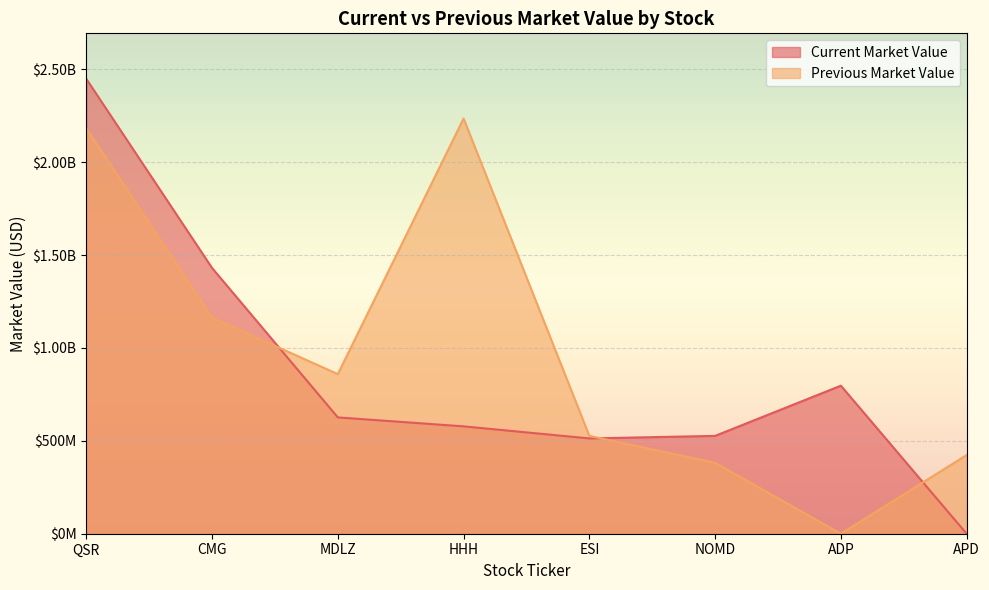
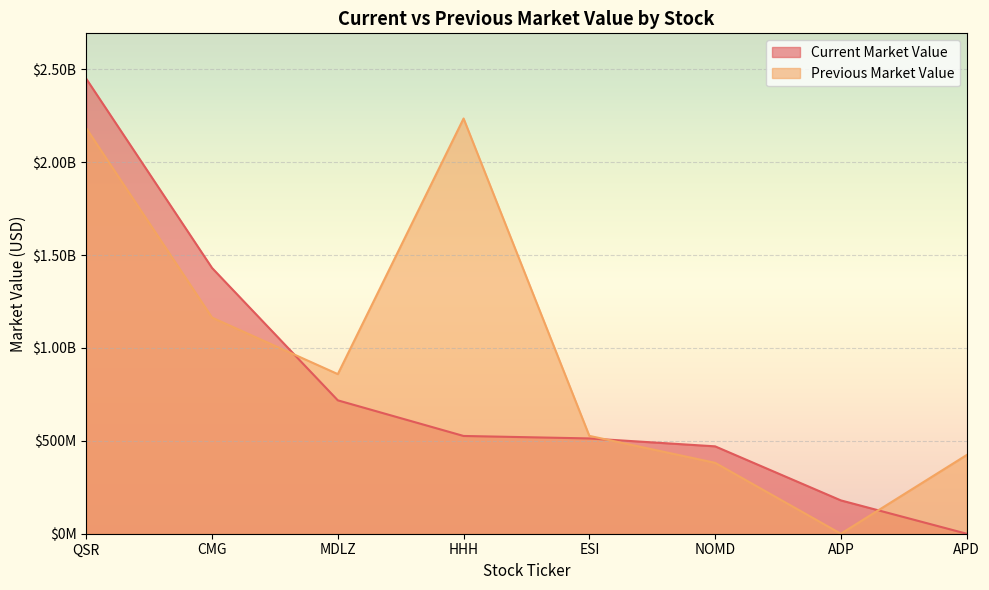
Current Market Value, MDLZ: $630000000 -> $720000000
Current Market Value, HHH: $580000000 -> $530000000
Current Market Value, NOMD: $530000000 -> $470000000
Current Market Value, ADP: $800000000 -> $180000000
